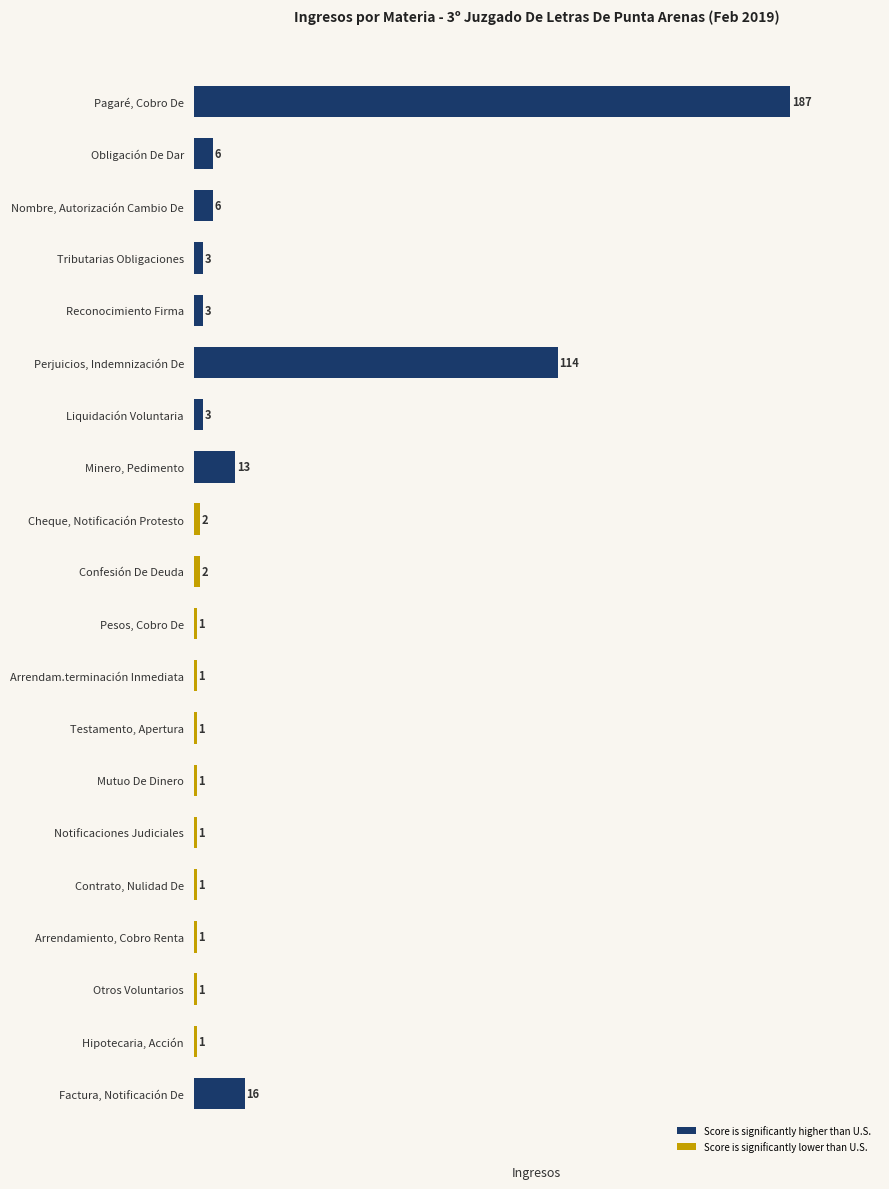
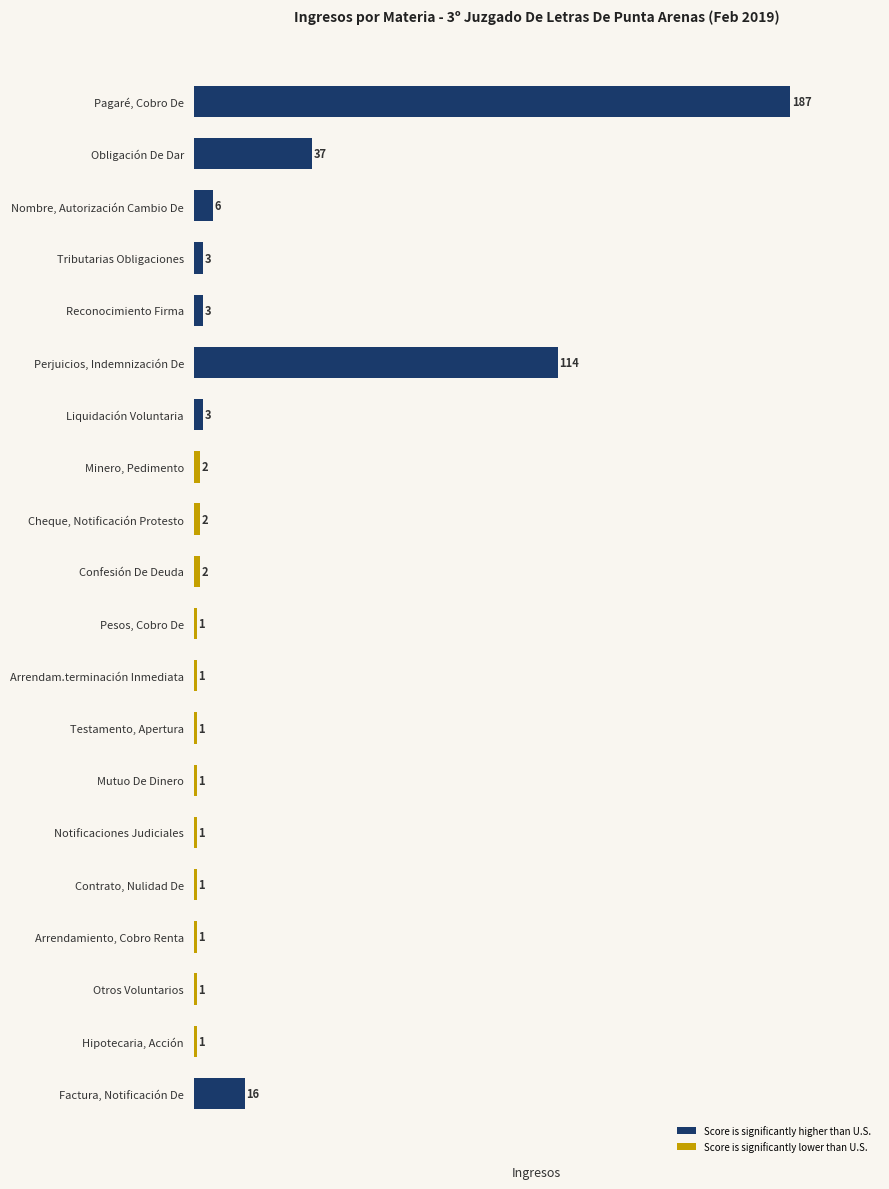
Obligación De Dar: 6 -> 37
Minero, Pedimento: 13 -> 2
